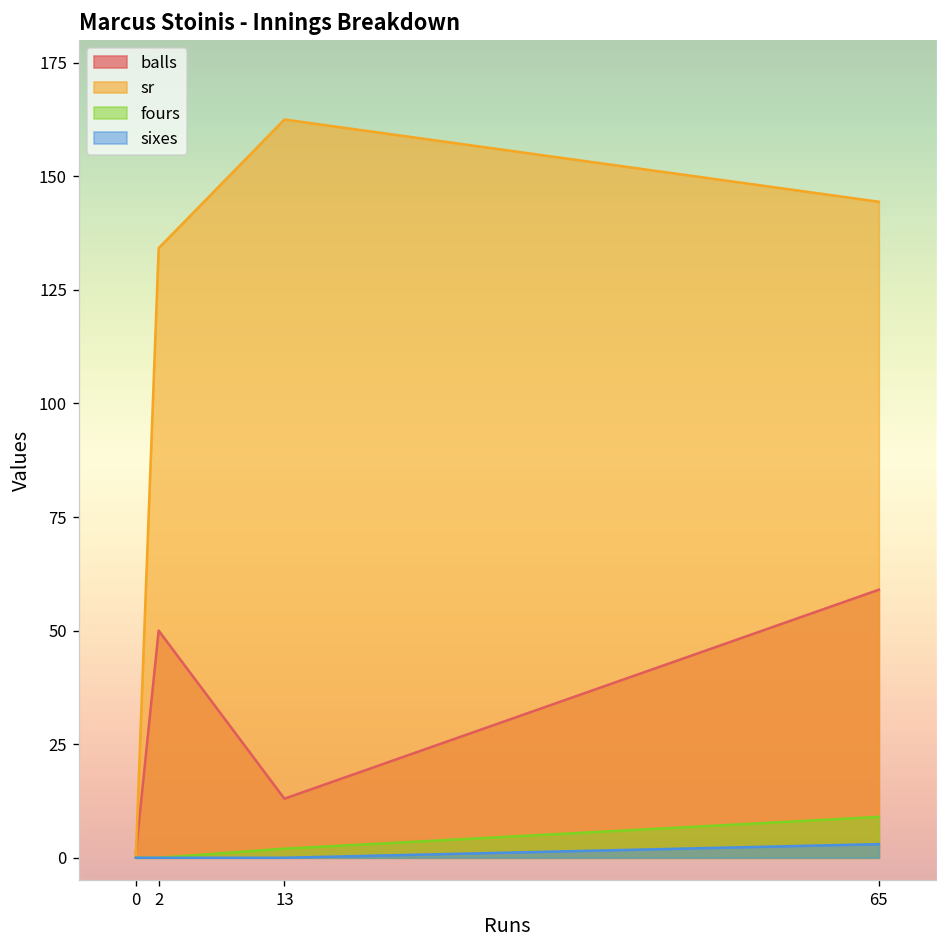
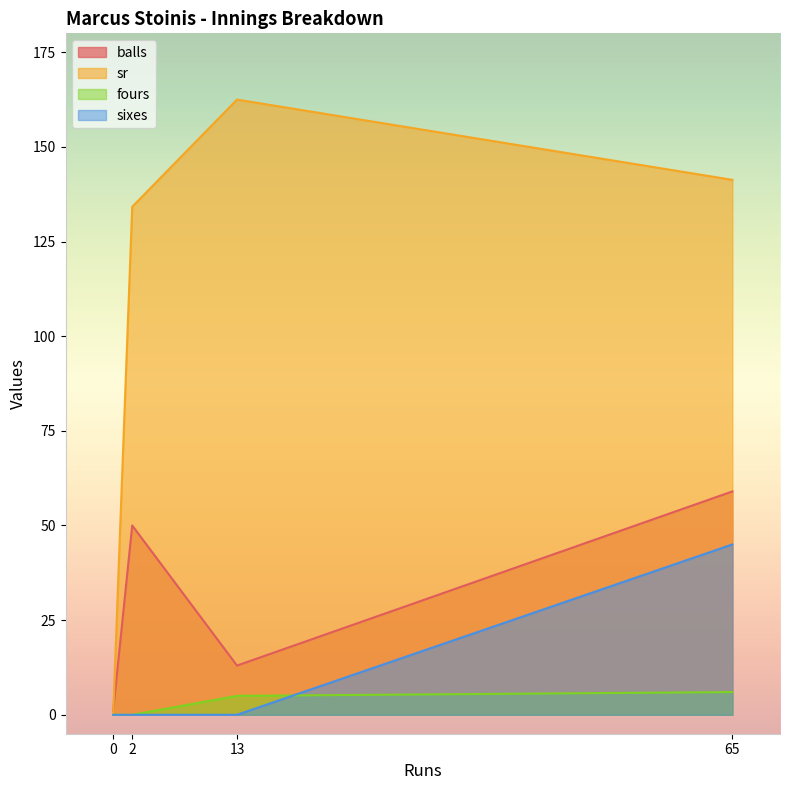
fours, 13: 2 -> 5
sr, 65: 144 -> 141
fours, 65: 9 -> 6
sixes, 65: 3 -> 45
